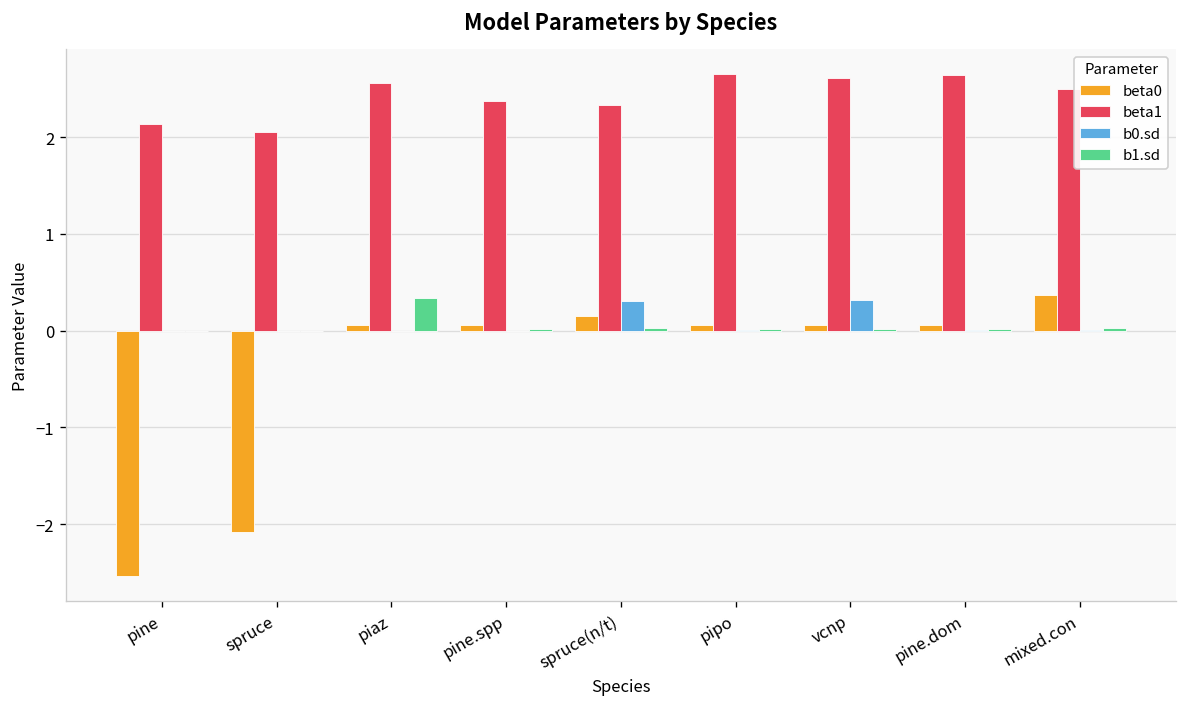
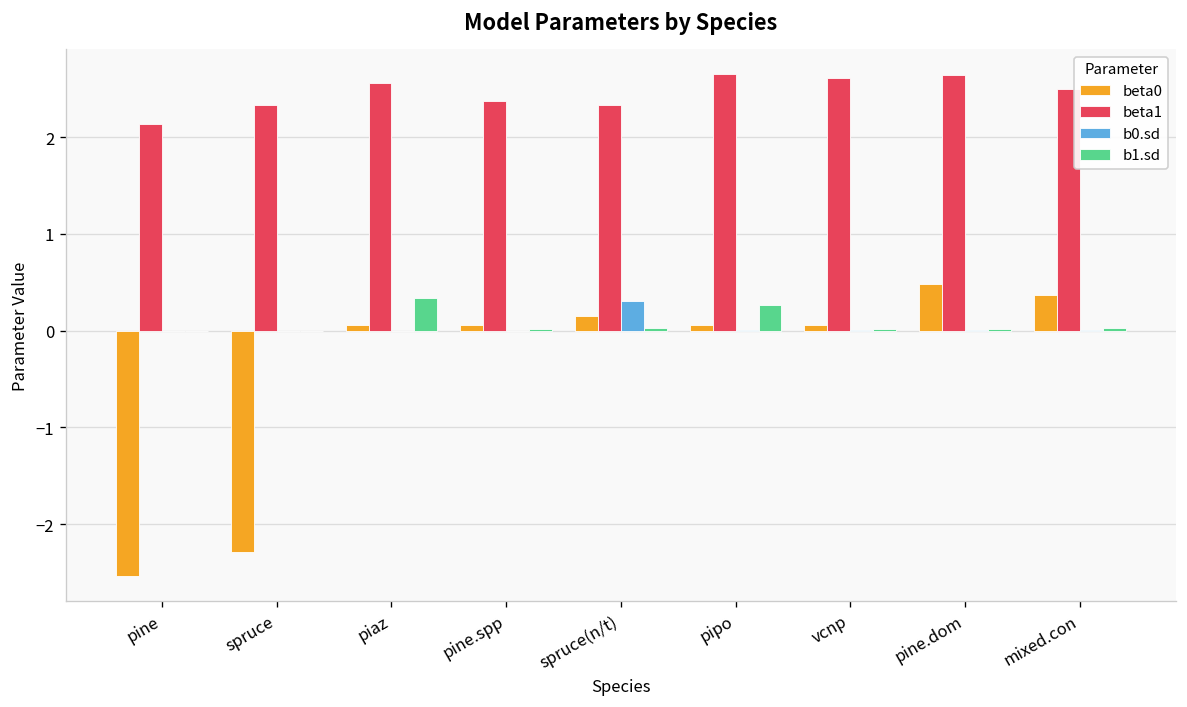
beta0, spruce: -2.1 -> -2.3
beta1, spruce: 2.1 -> 2.3
b1.sd, pipo: 0.0 -> 0.3
b0.sd, vcnp: 0.3 -> 0.0
beta0, pine.dom: 0.1 -> 0.5
